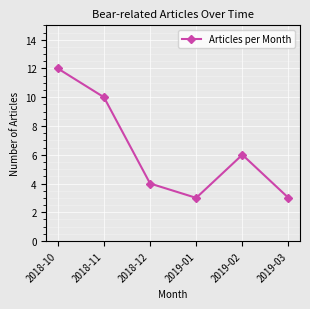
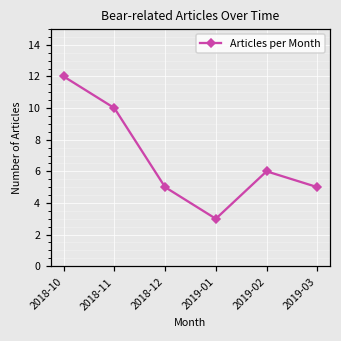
2018-12: 4 -> 5
2019-03: 3 -> 5
